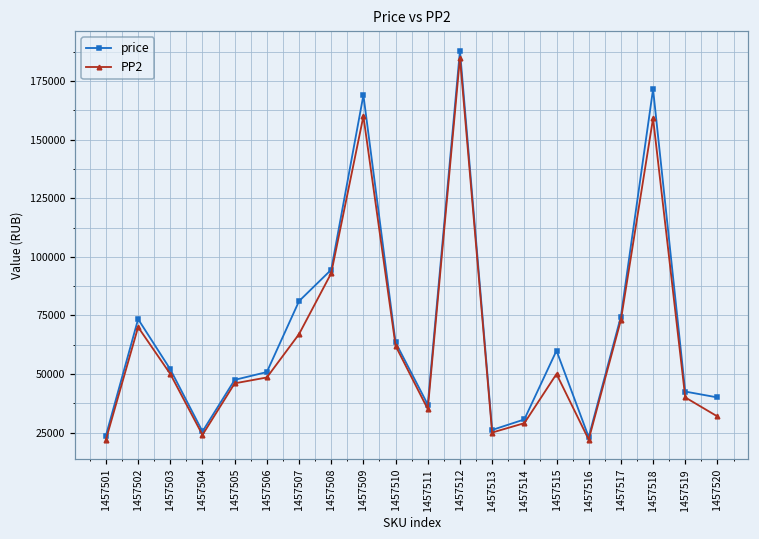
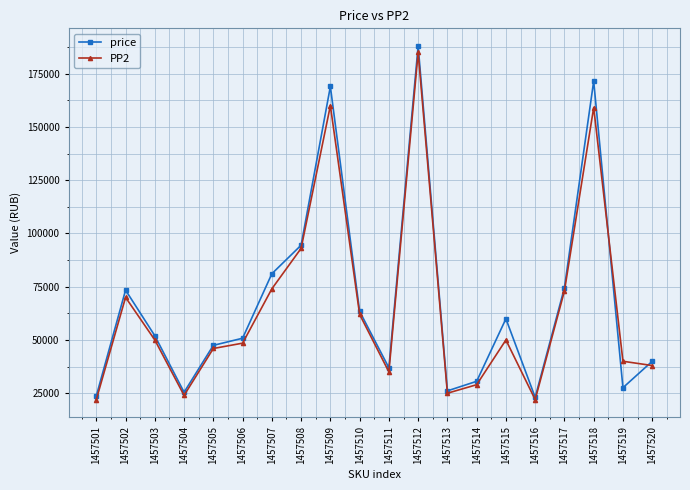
PP2, 1457507: 67000 -> 74000
price, 1457519: 42000 -> 28000
PP2, 1457520: 32000 -> 38000
